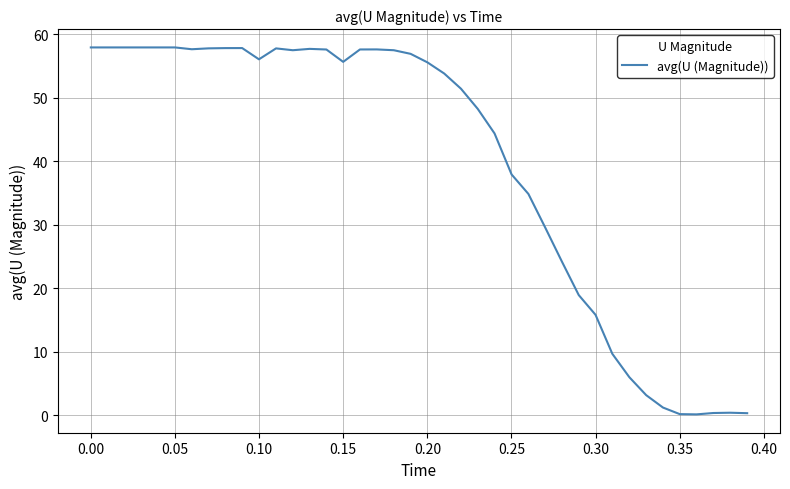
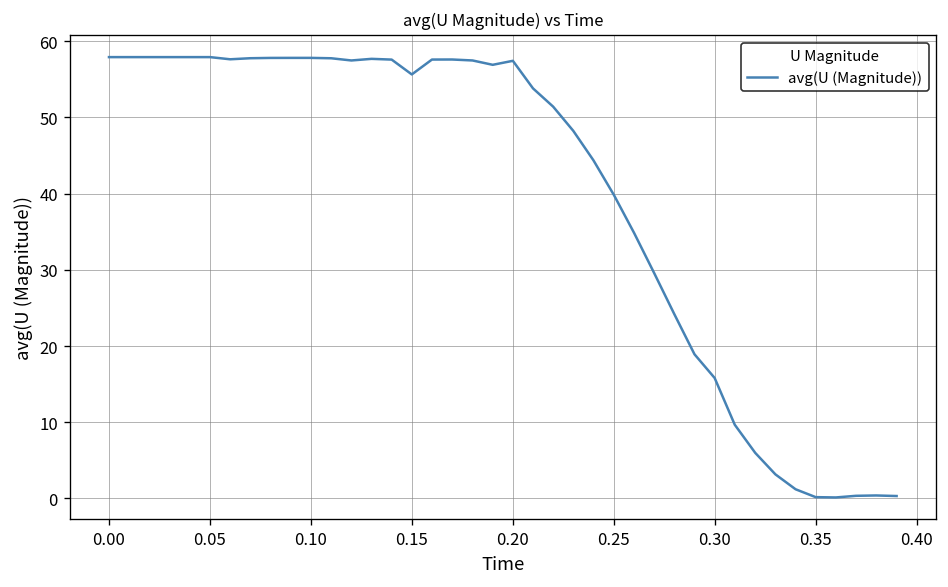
0.10: 56 -> 58
0.20: 56 -> 57
0.25: 38 -> 40
